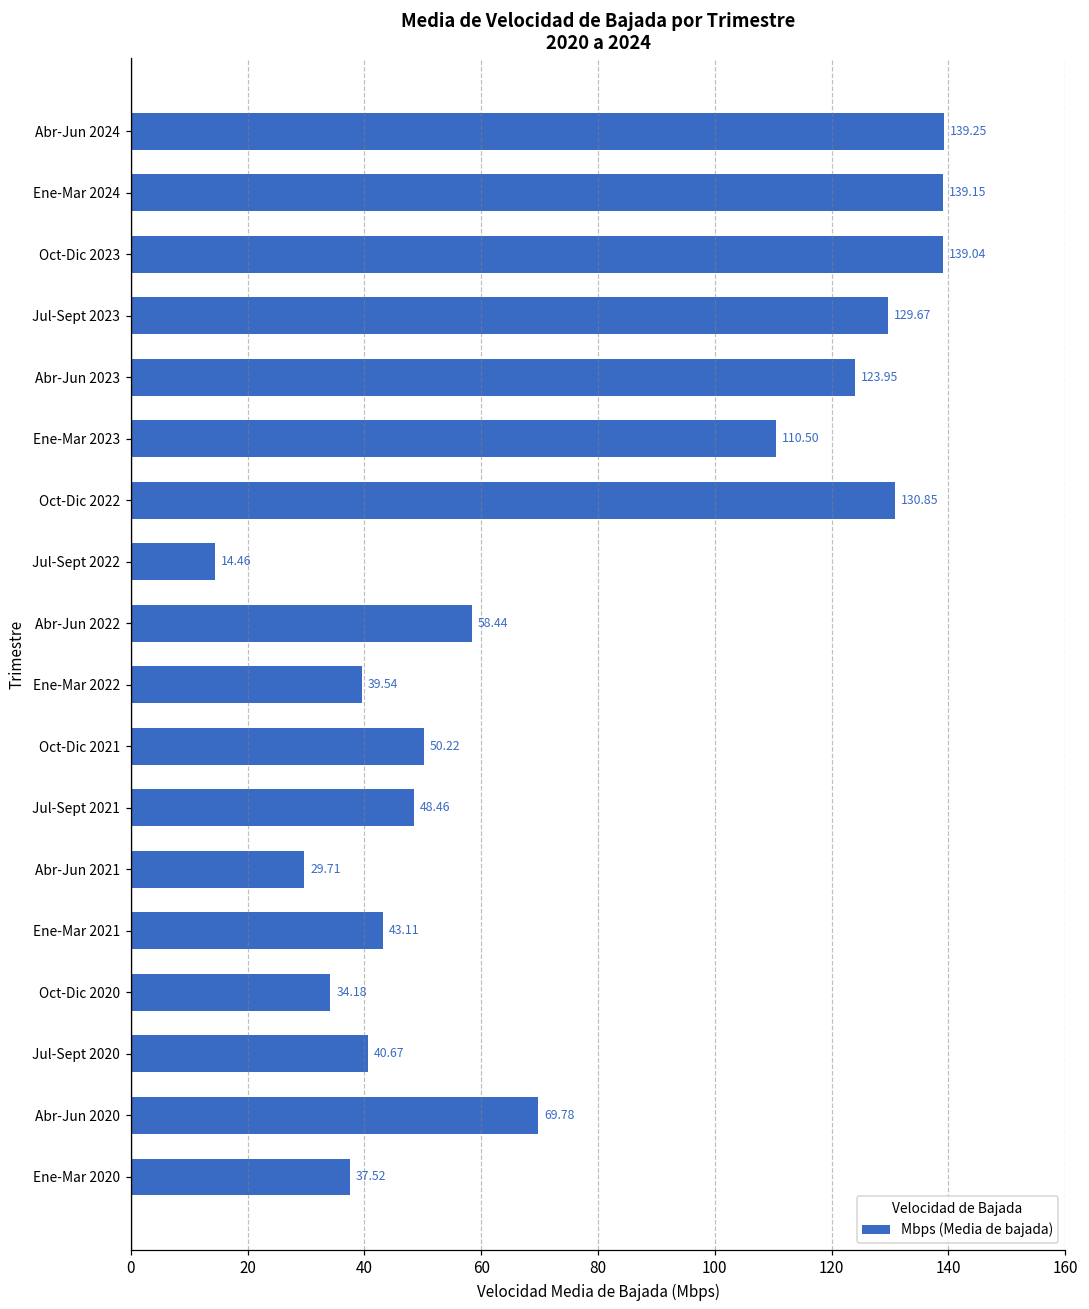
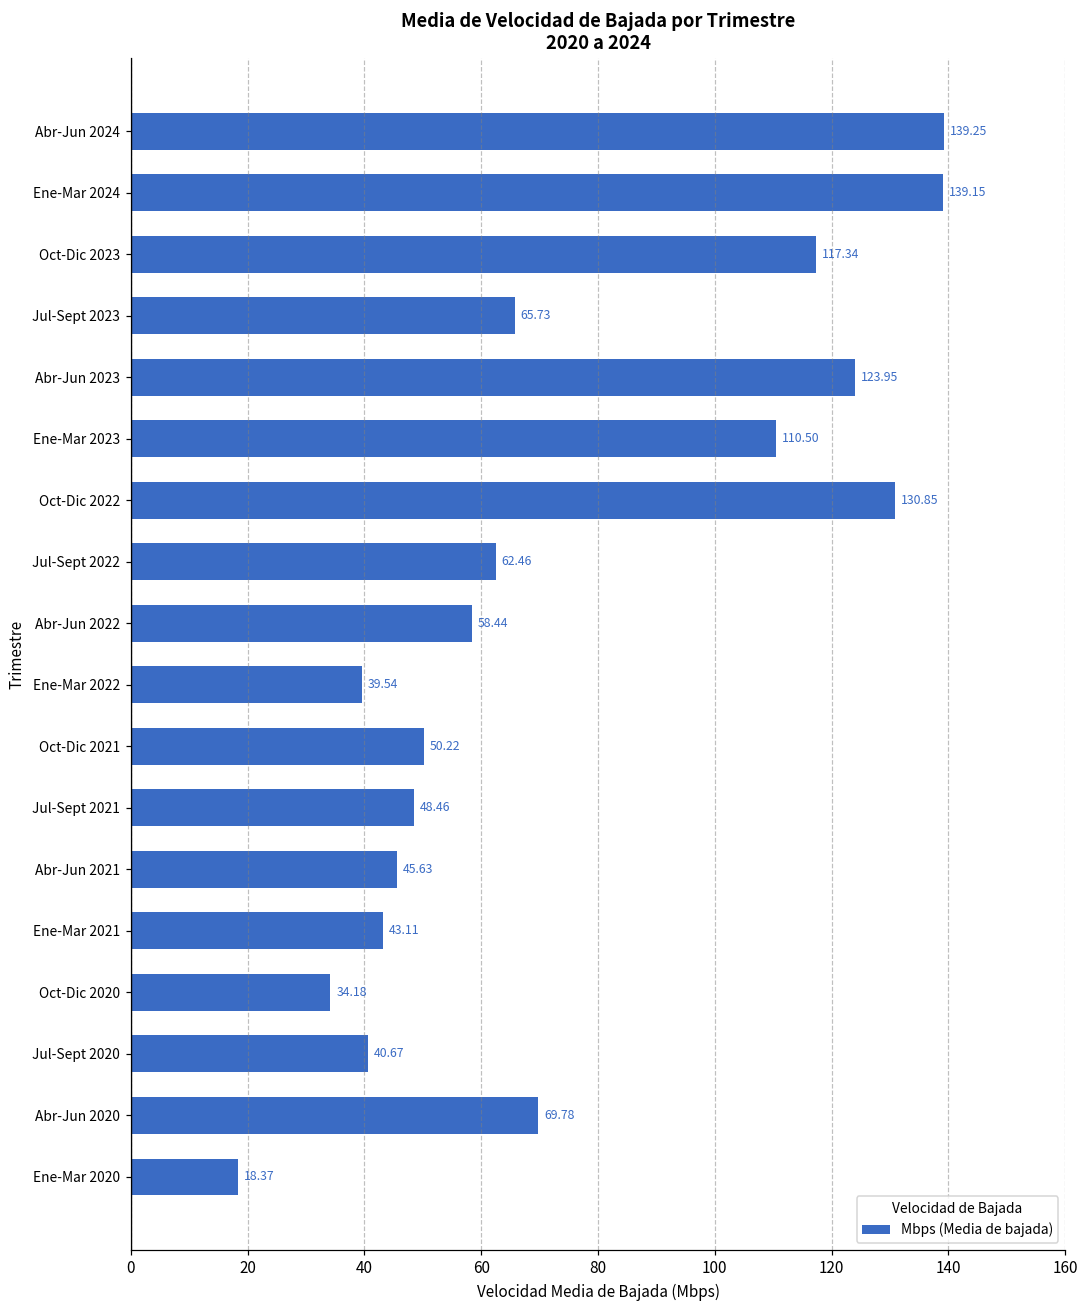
Oct-Dic 2023: 139.04 -> 117.34
Jul-Sept 2023: 129.67 -> 65.73
Jul-Sept 2022: 14.46 -> 62.46
Abr-Jun 2021: 29.71 -> 45.63
Ene-Mar 2020: 37.52 -> 18.37
